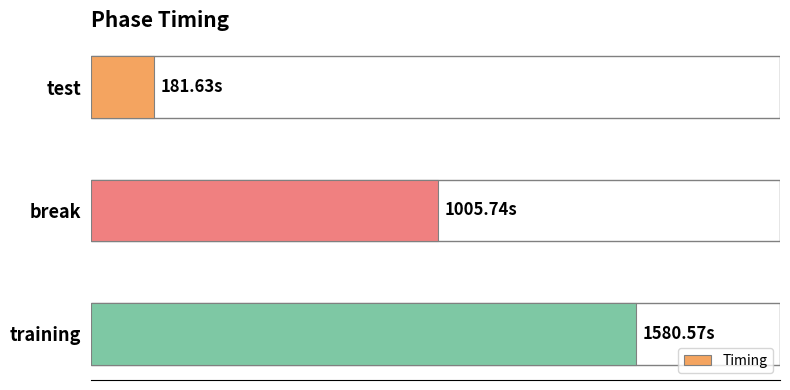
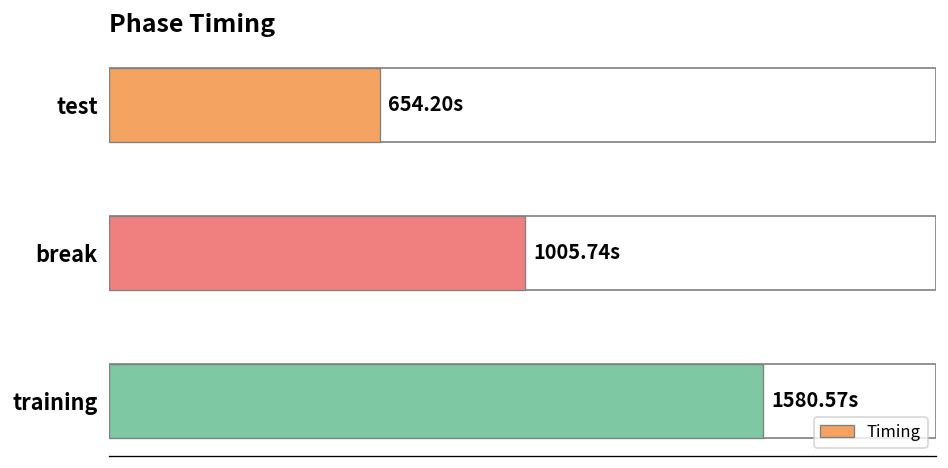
test: 181.63s -> 654.20s
